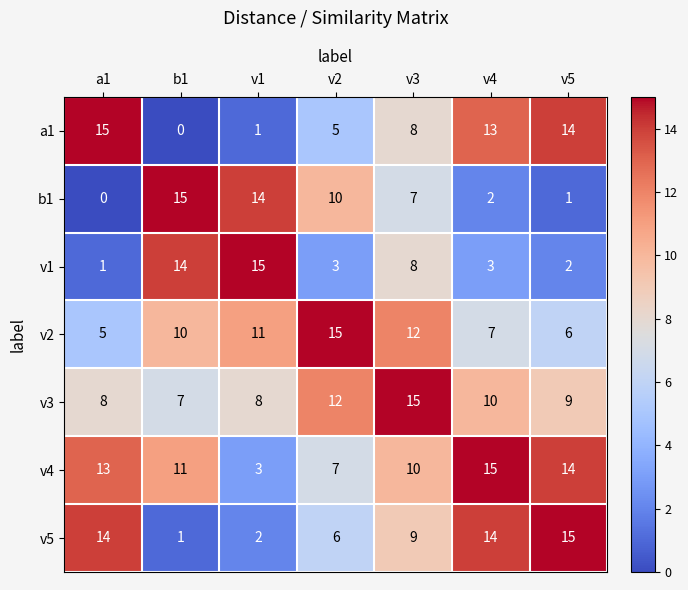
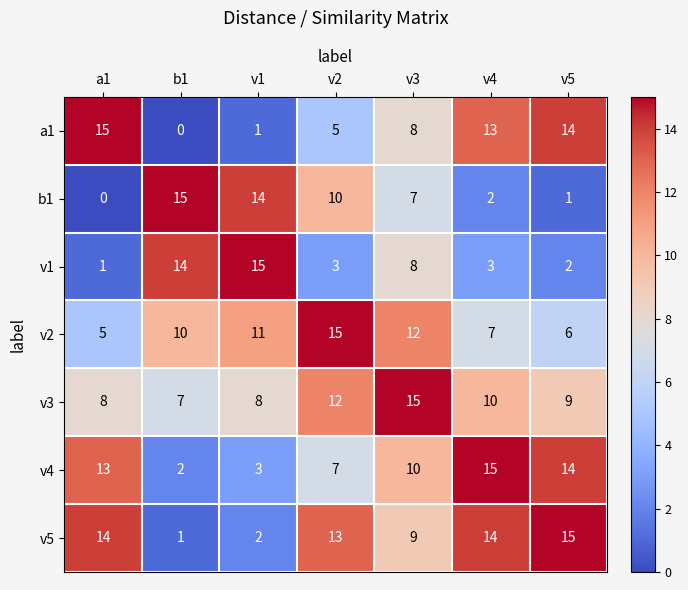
v4, b1: 11 -> 2
v5, v2: 6 -> 13
